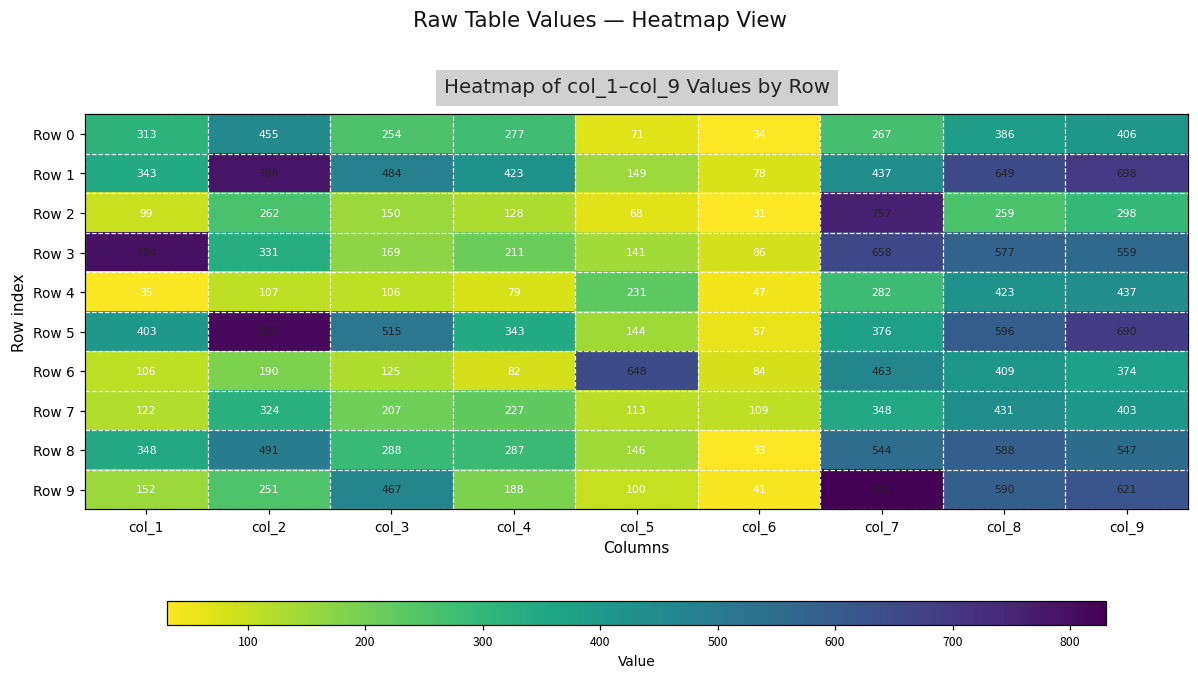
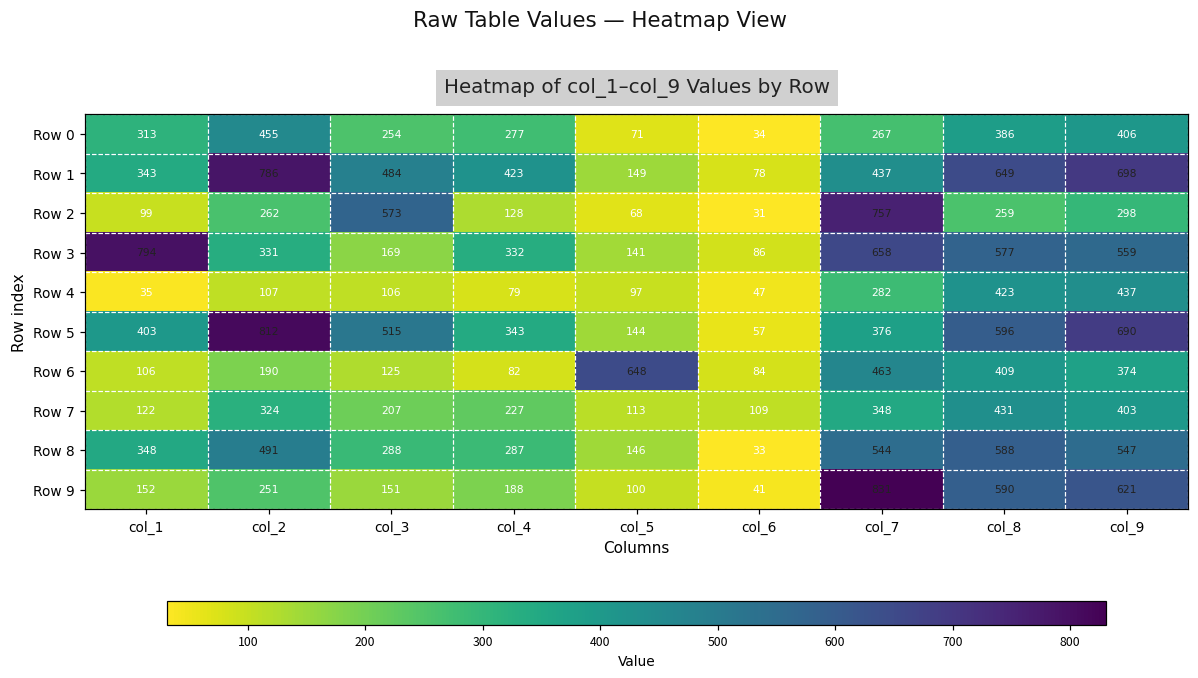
Row 2, col_3: 150 -> 573
Row 3, col_4: 211 -> 332
Row 4, col_5: 231 -> 97
Row 9, col_3: 467 -> 151
